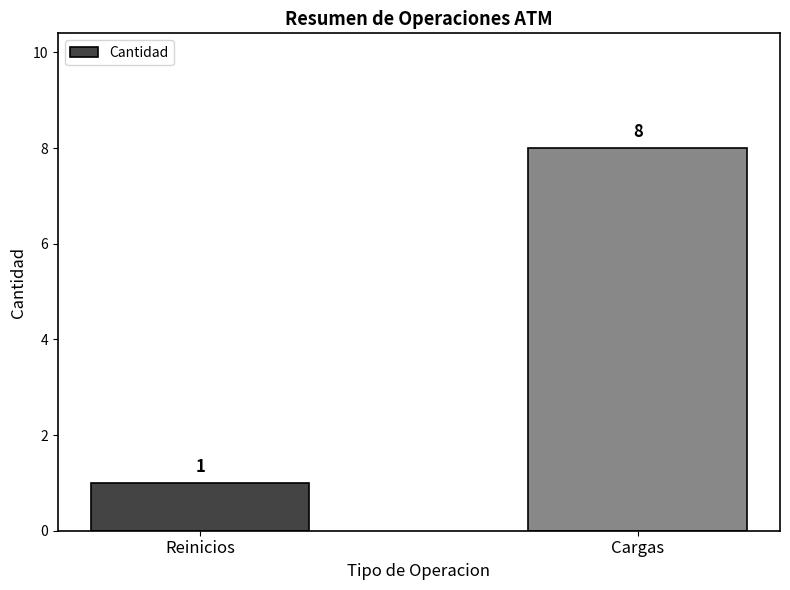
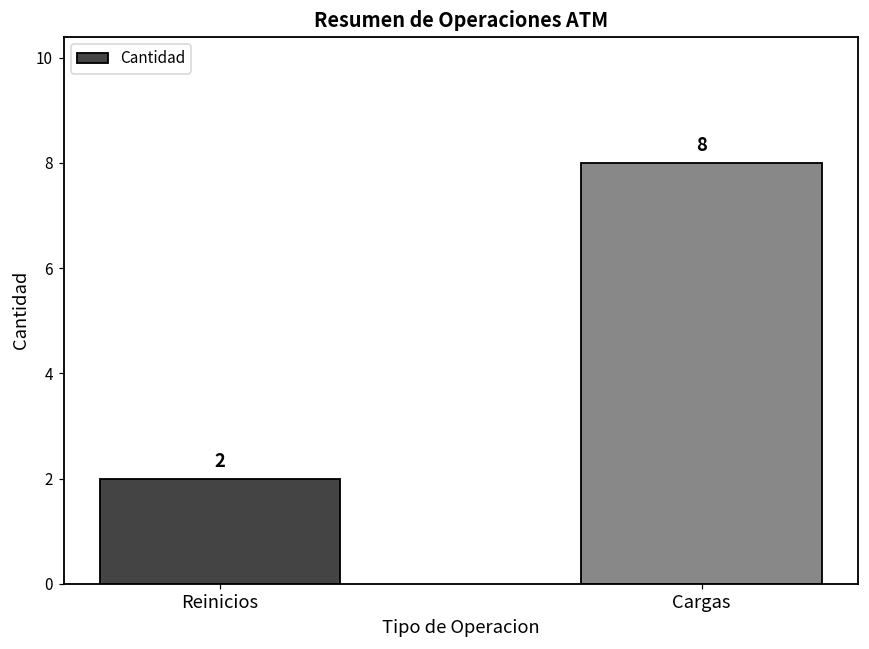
Reinicios: 1 -> 2
